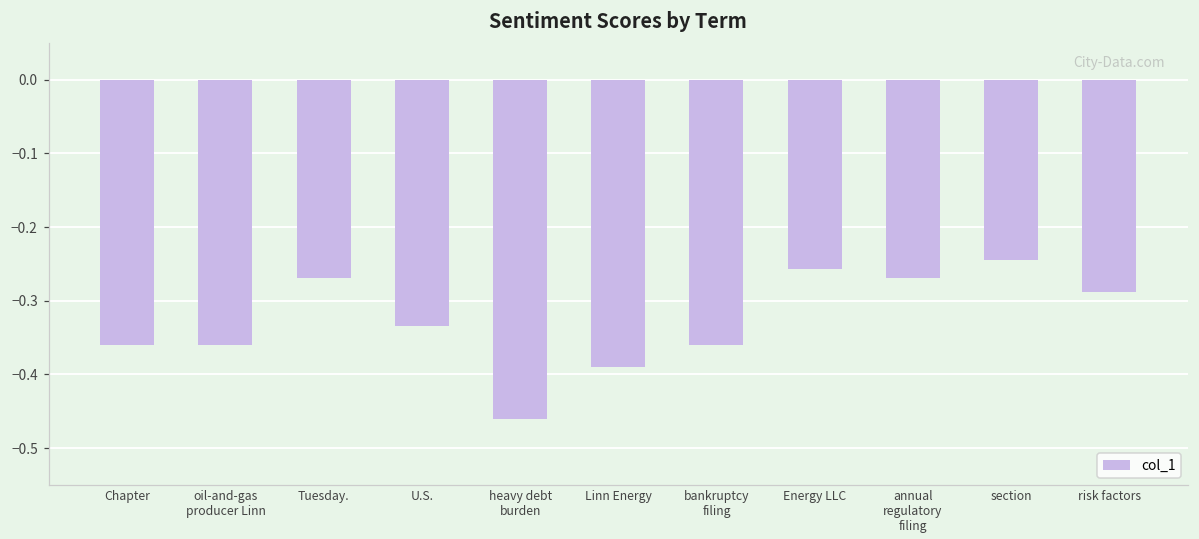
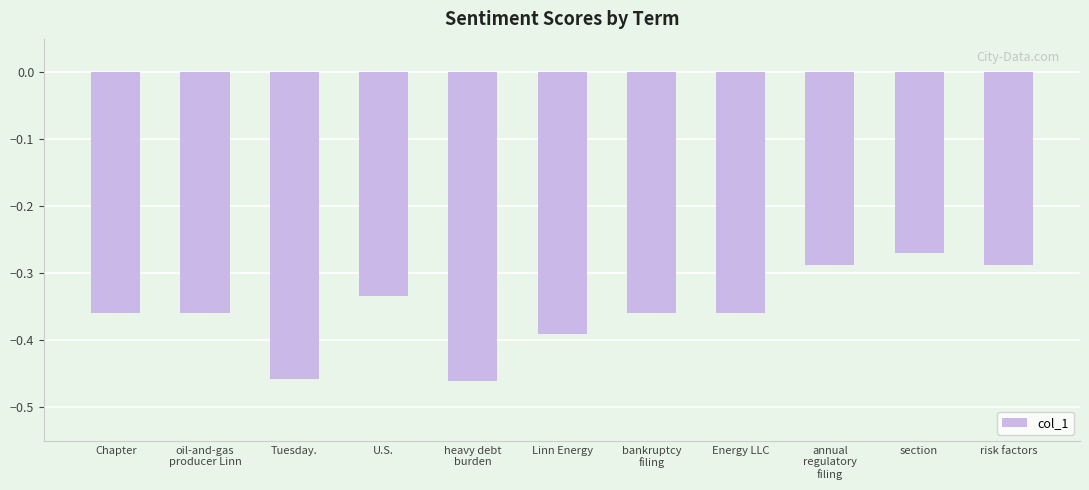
Tuesday.: -0.27 -> -0.46
Energy LLC: -0.26 -> -0.36
annual regulatory filing: -0.27 -> -0.29
section: -0.24 -> -0.27
